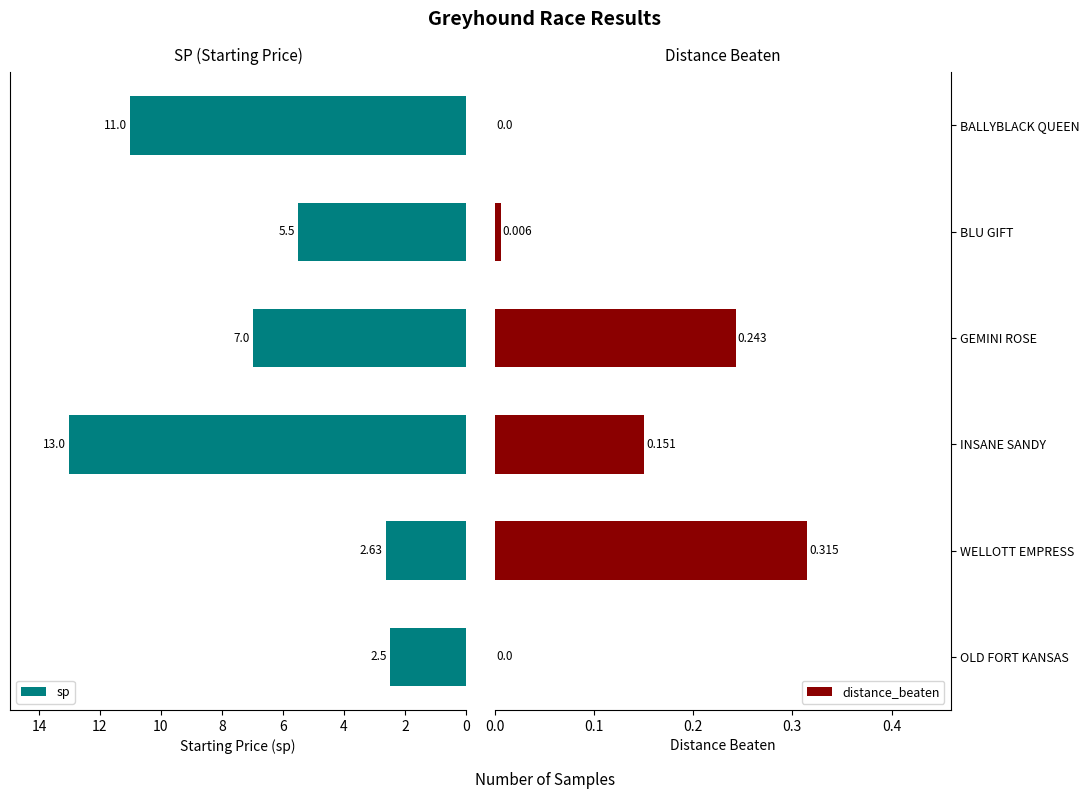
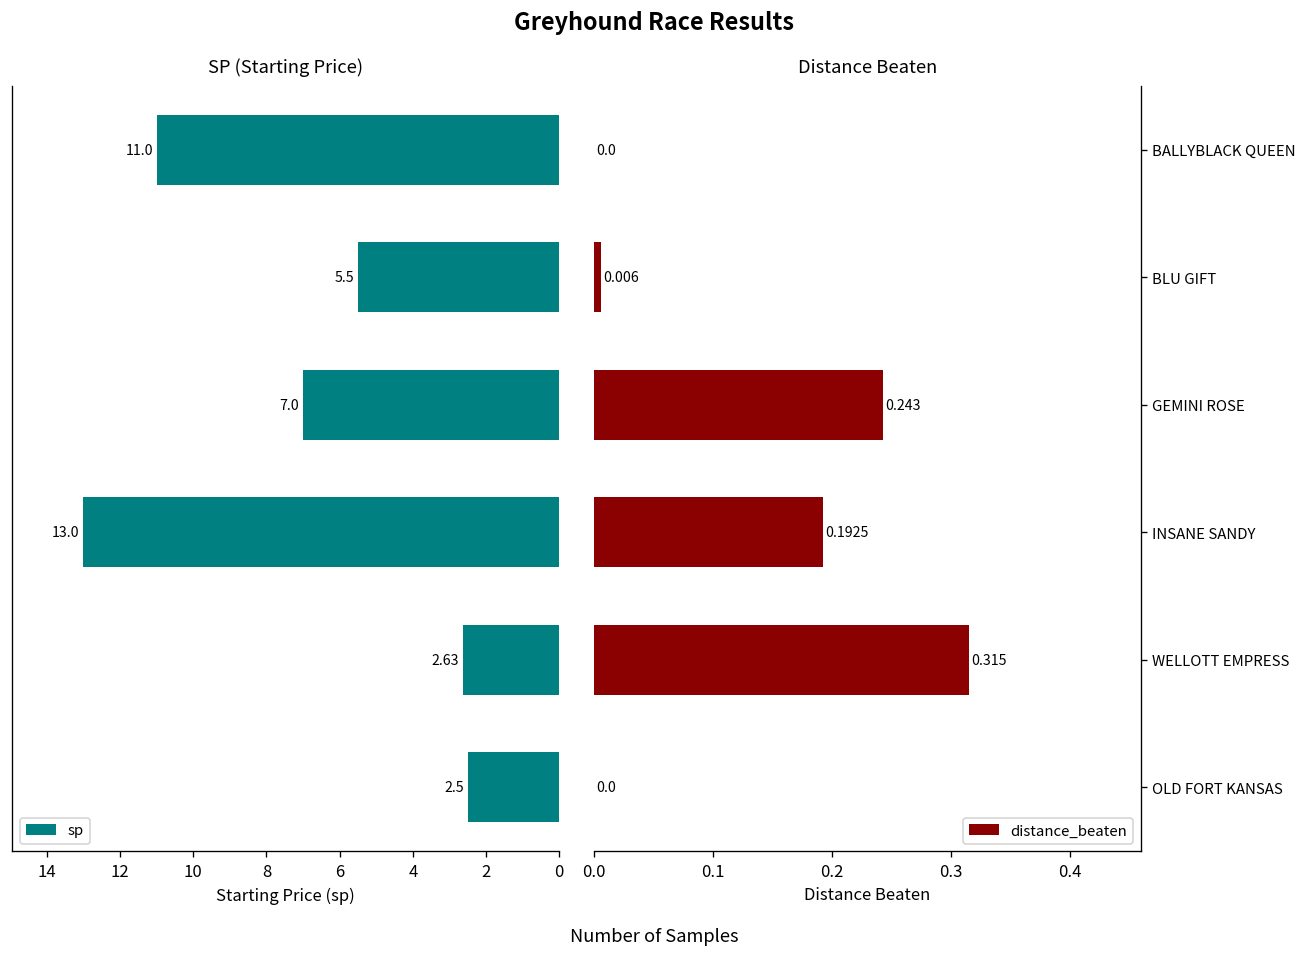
Distance Beaten, INSANE SANDY: 0.151 -> 0.1925
